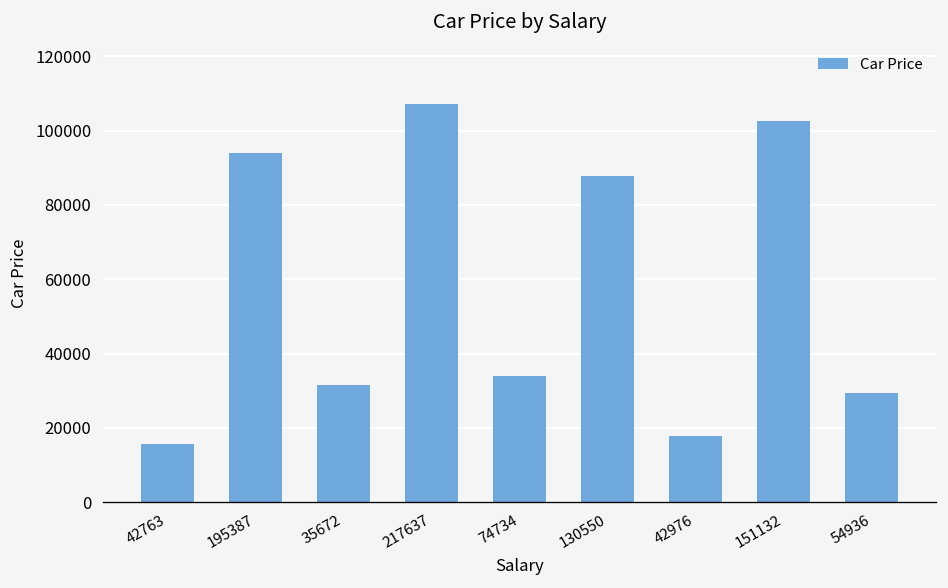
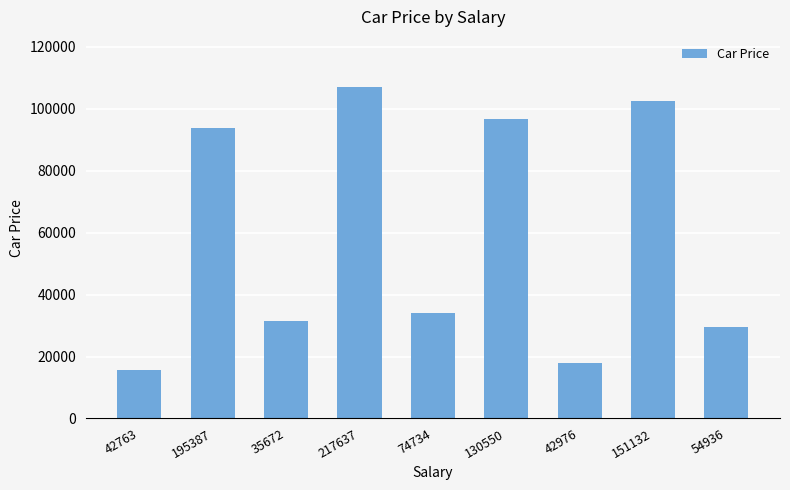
130550: 88000 -> 97000
